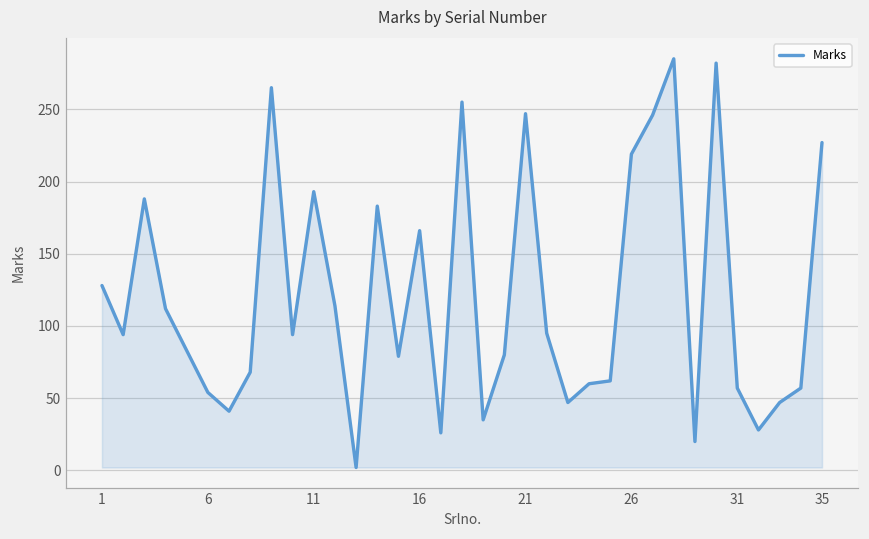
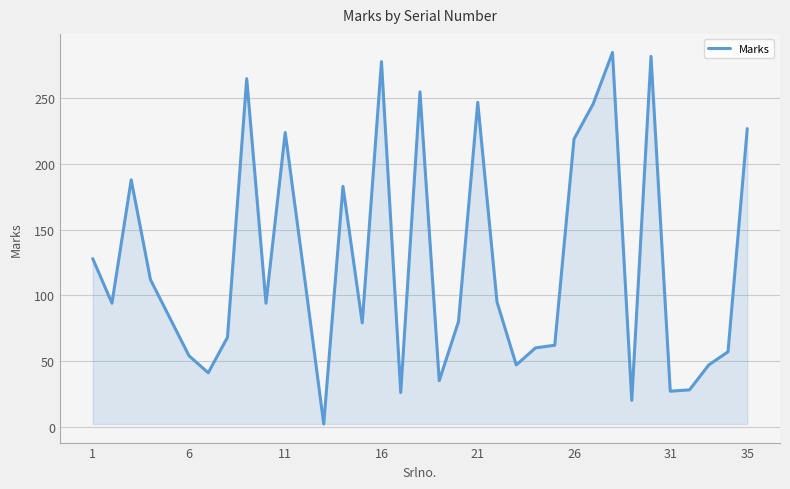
11: 193 -> 224
16: 166 -> 278
31: 57 -> 27
